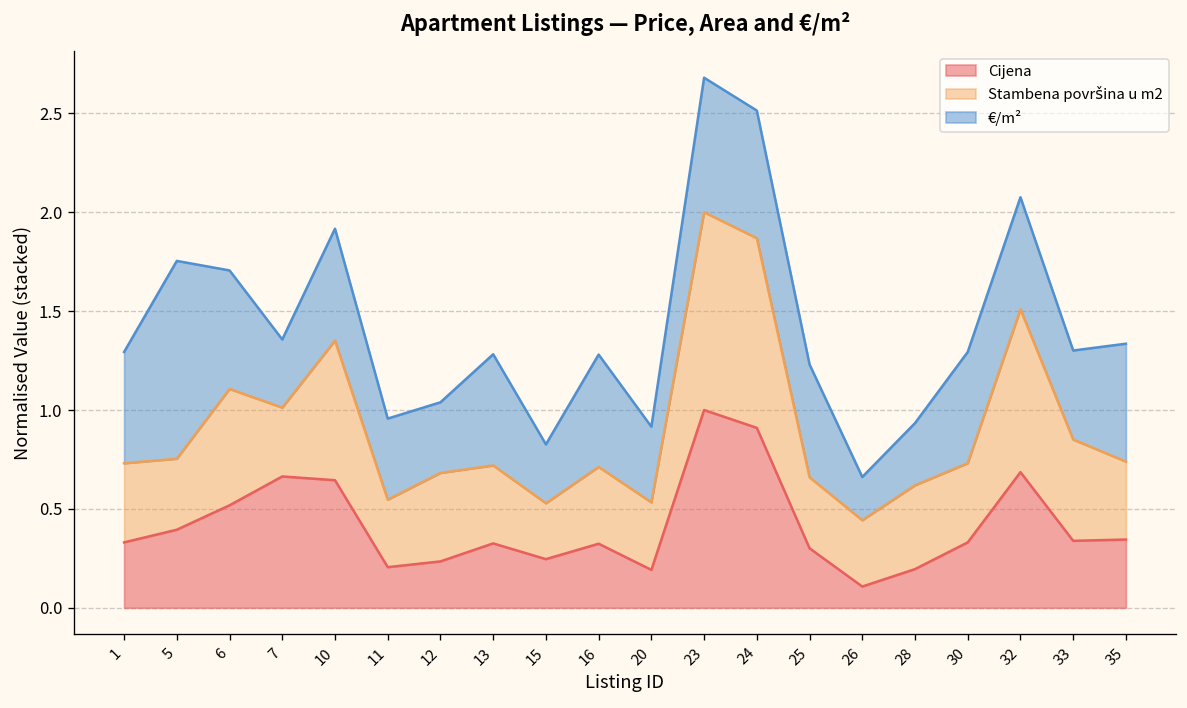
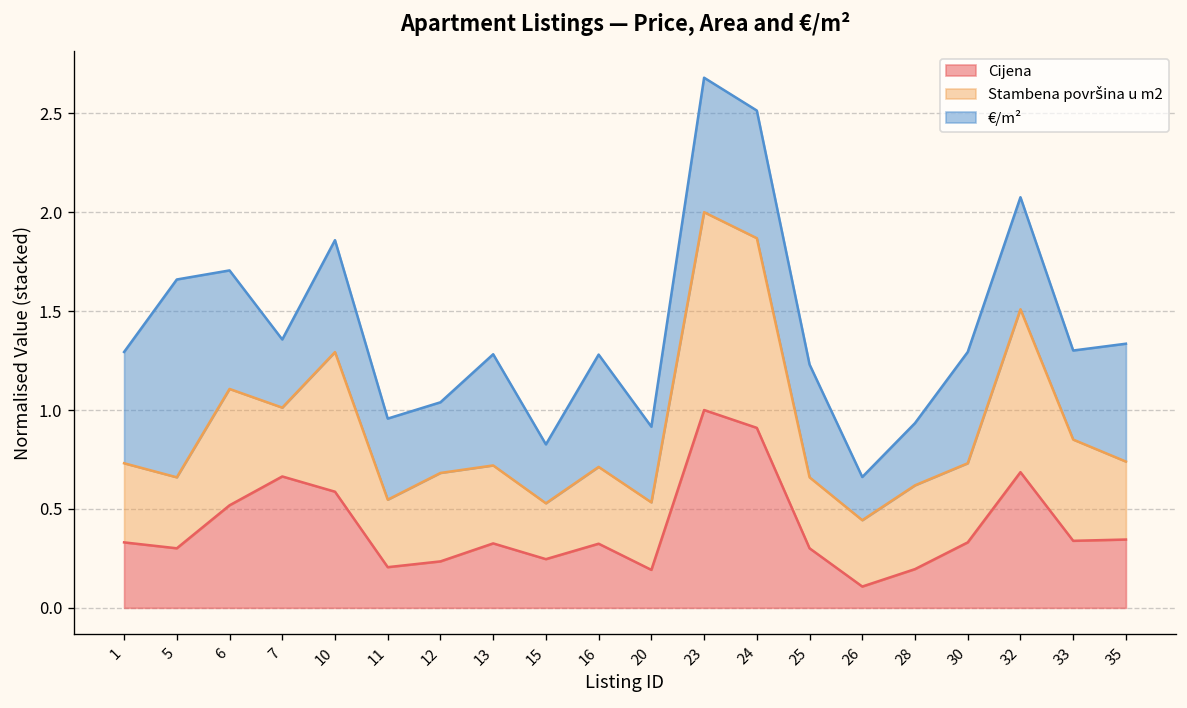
Cijena, 5: 0.39 -> 0.30
Cijena, 10: 0.65 -> 0.59
